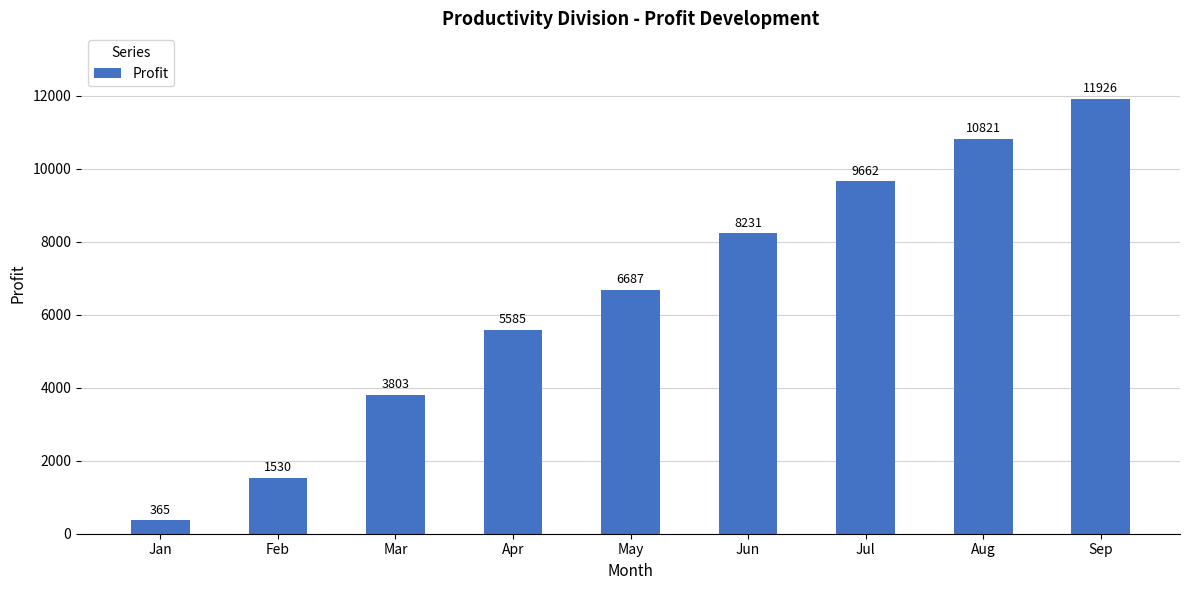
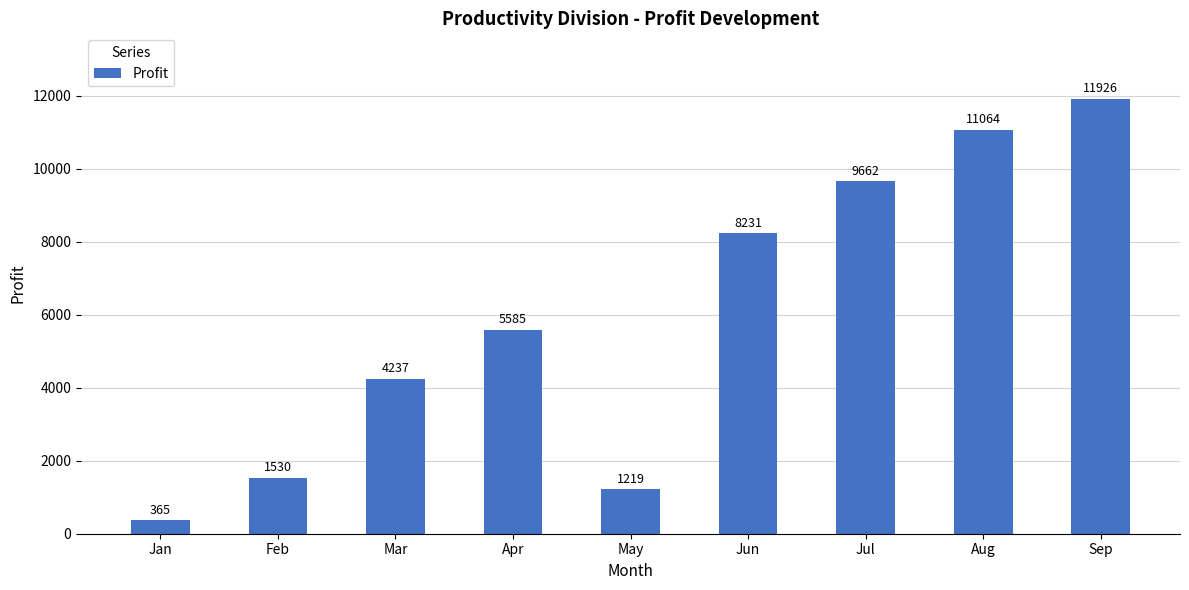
Mar: 3803 -> 4237
May: 6687 -> 1219
Aug: 10821 -> 11064
